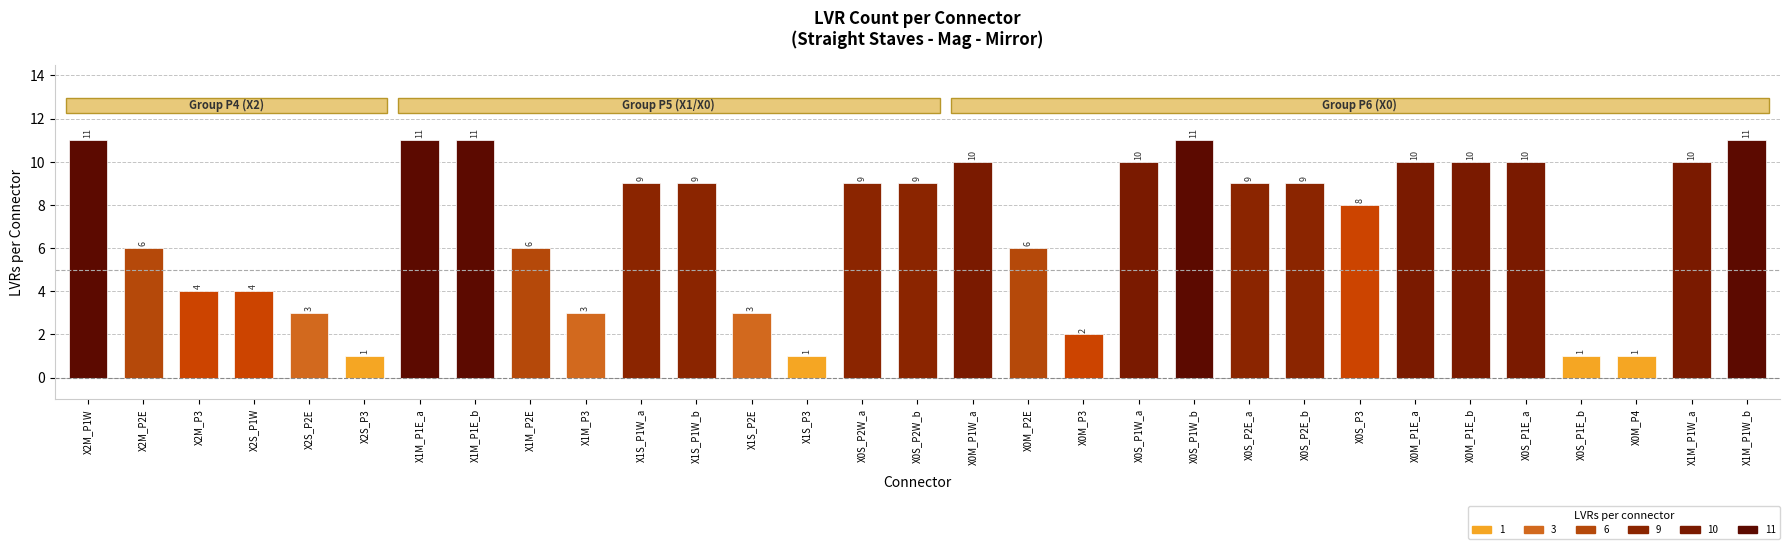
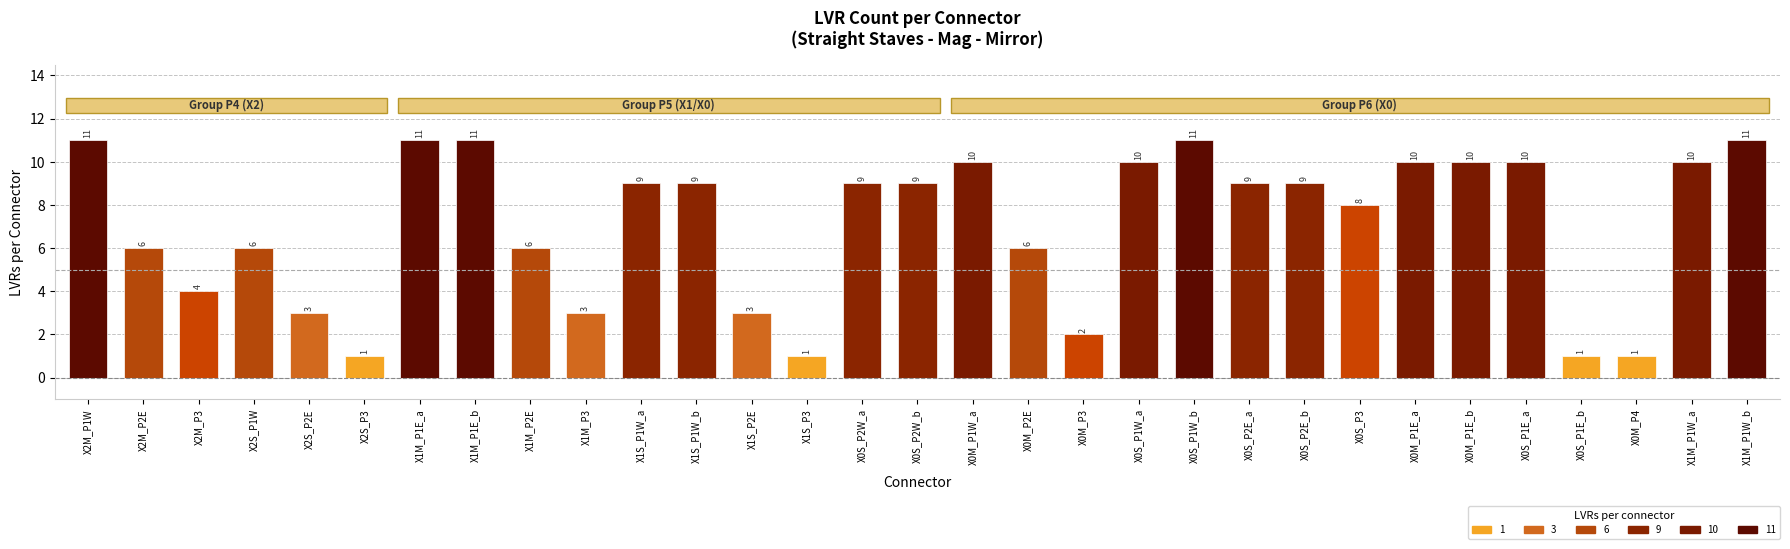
X2S_P1W: 4 -> 6
